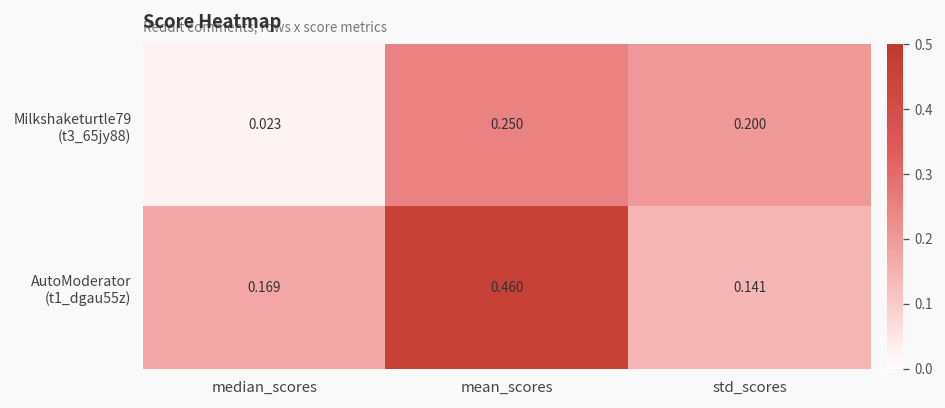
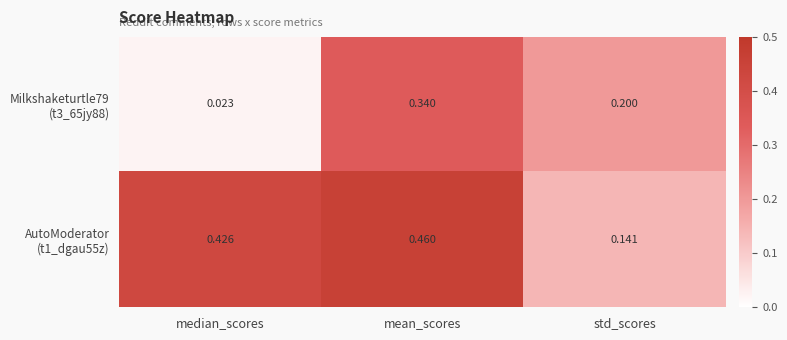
Milkshaketurtle79 (t3_65jy88), mean_scores: 0.250 -> 0.340
AutoModerator (t1_dgau55z), median_scores: 0.169 -> 0.426
